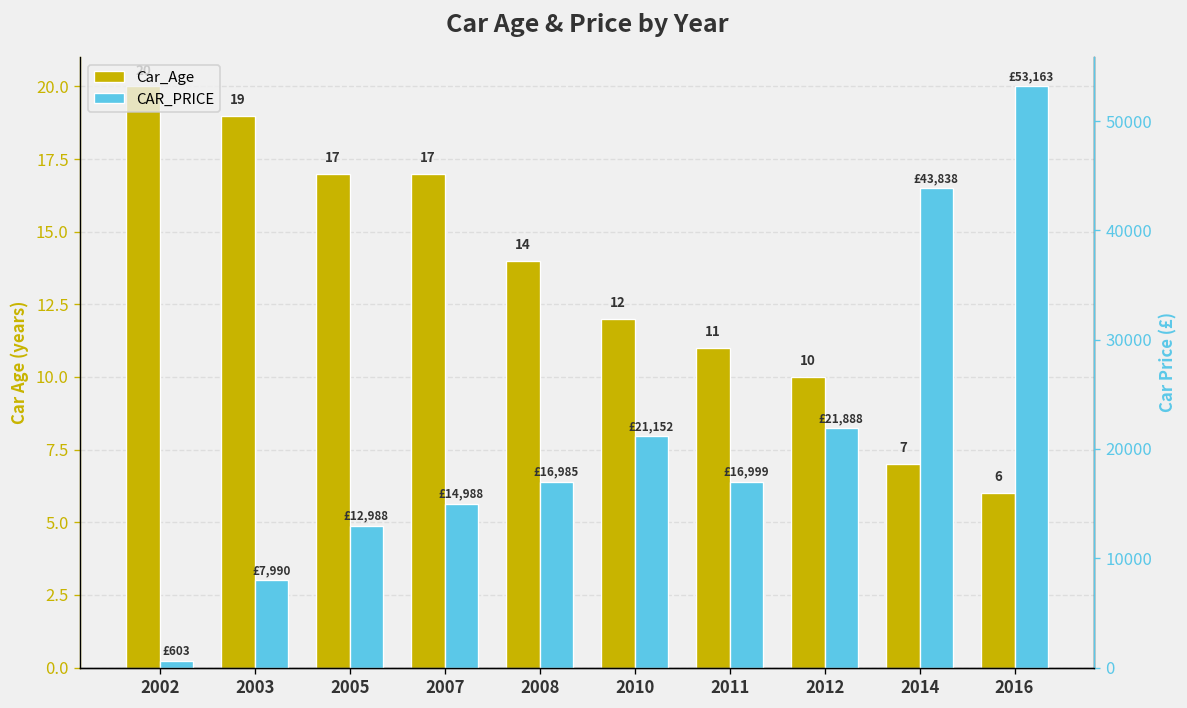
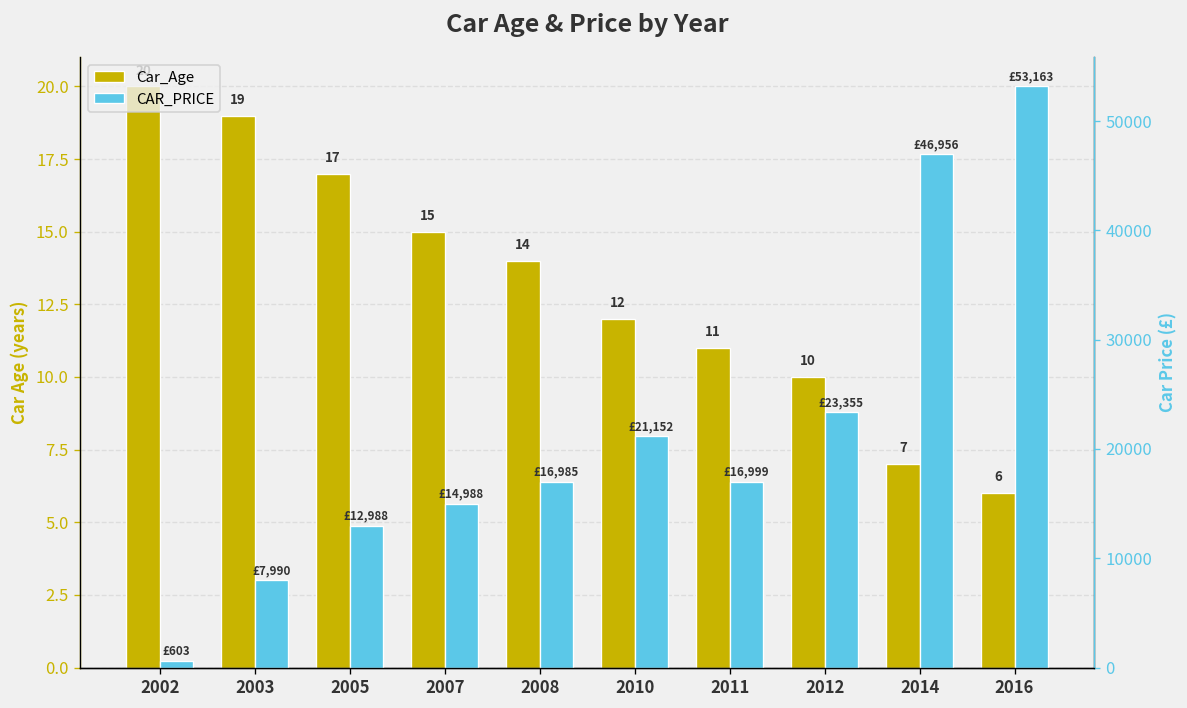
Car_Age, 2007: 17 -> 15
CAR_PRICE, 2012: £21,888 -> £23,355
CAR_PRICE, 2014: £43,838 -> £46,956
